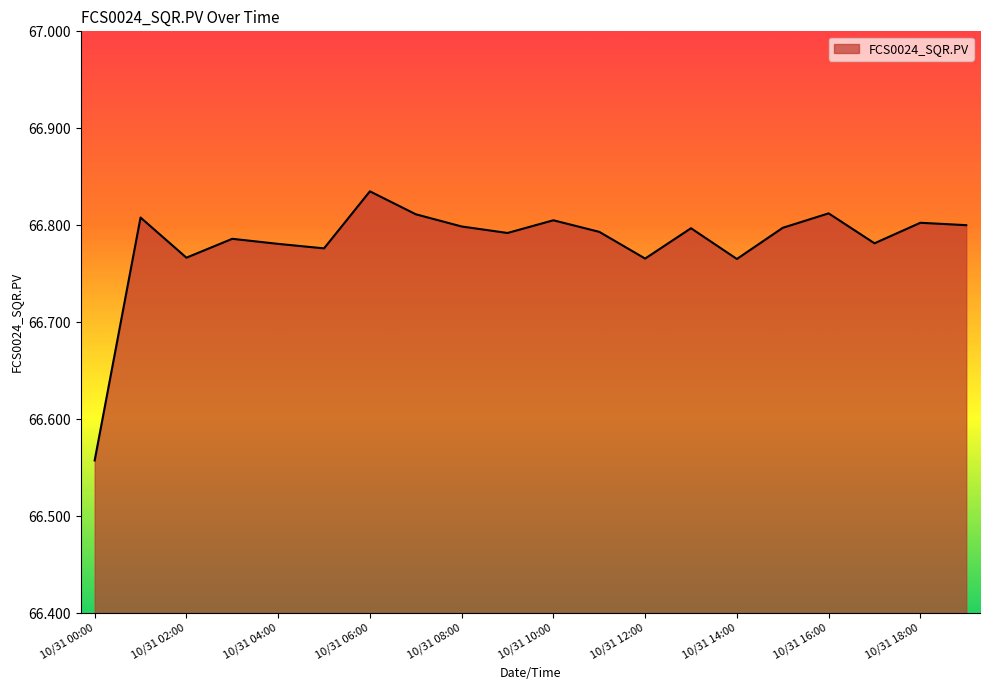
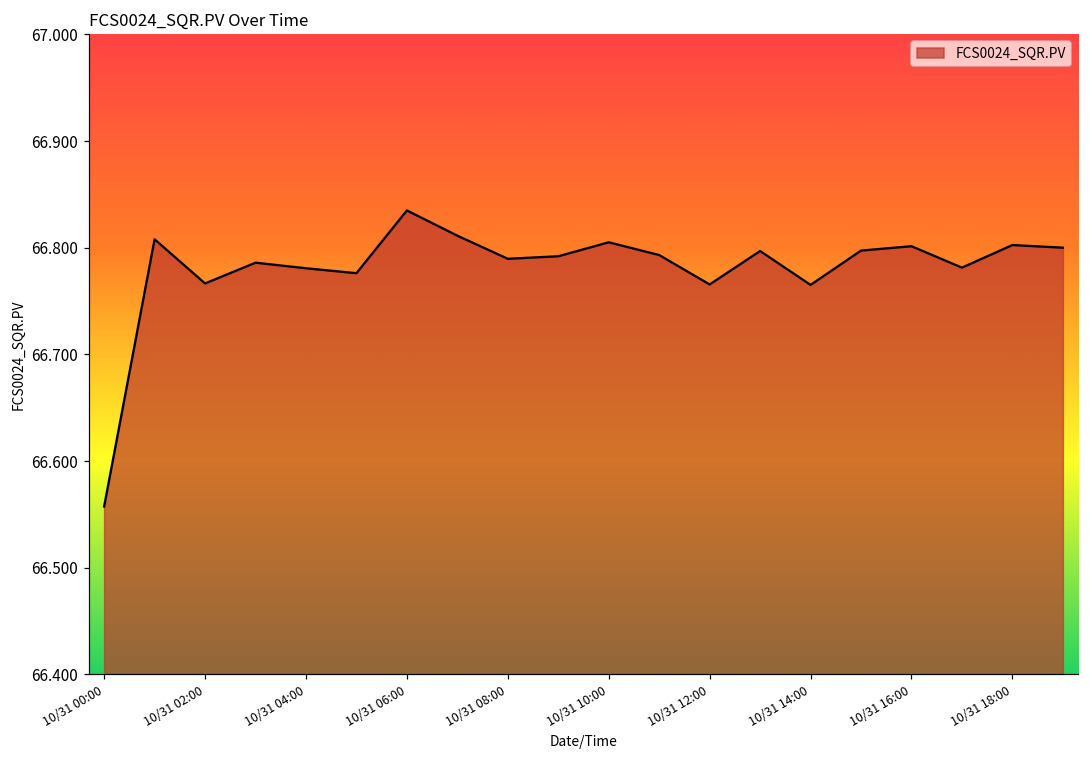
10/31 08:00: 66.80 -> 66.79
10/31 16:00: 66.81 -> 66.80
